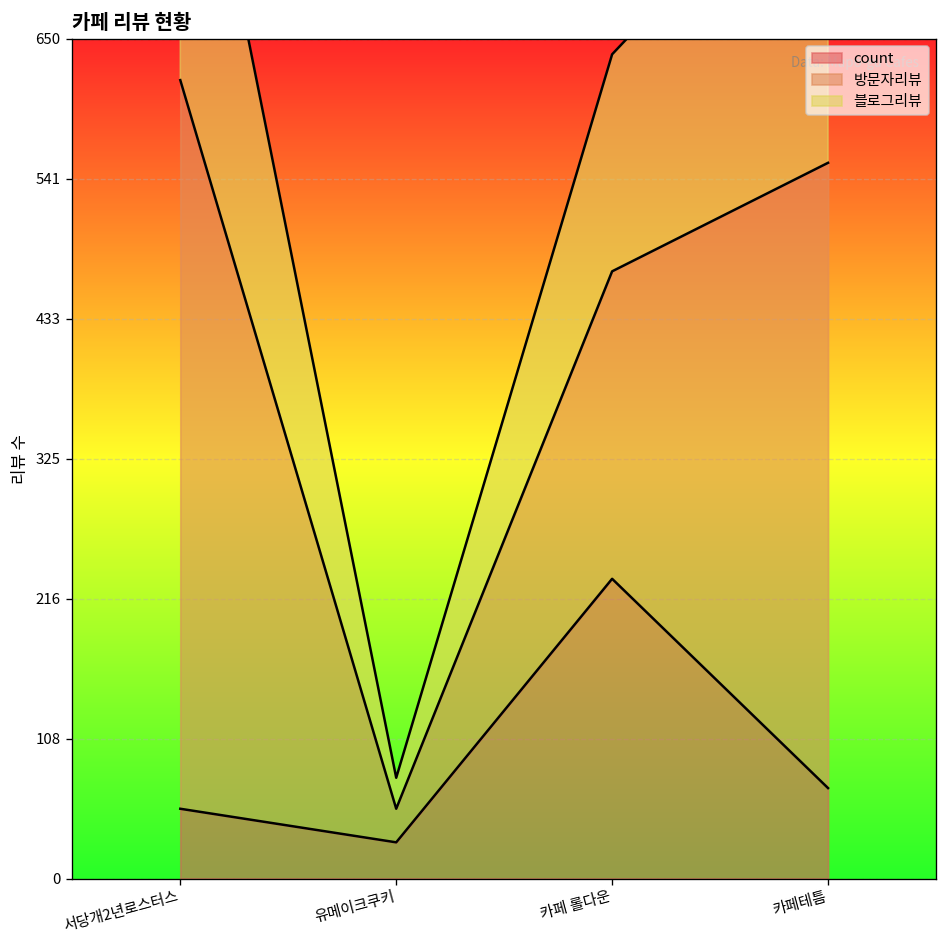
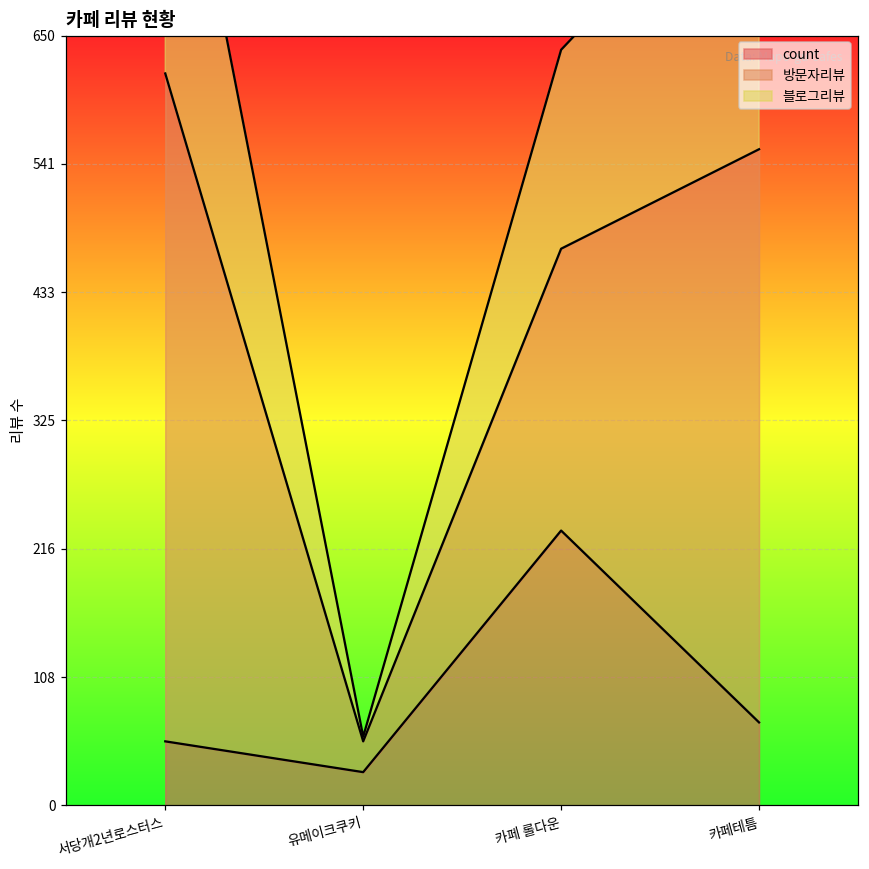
블로그리뷰, 유메이크쿠키: 24 -> 4
